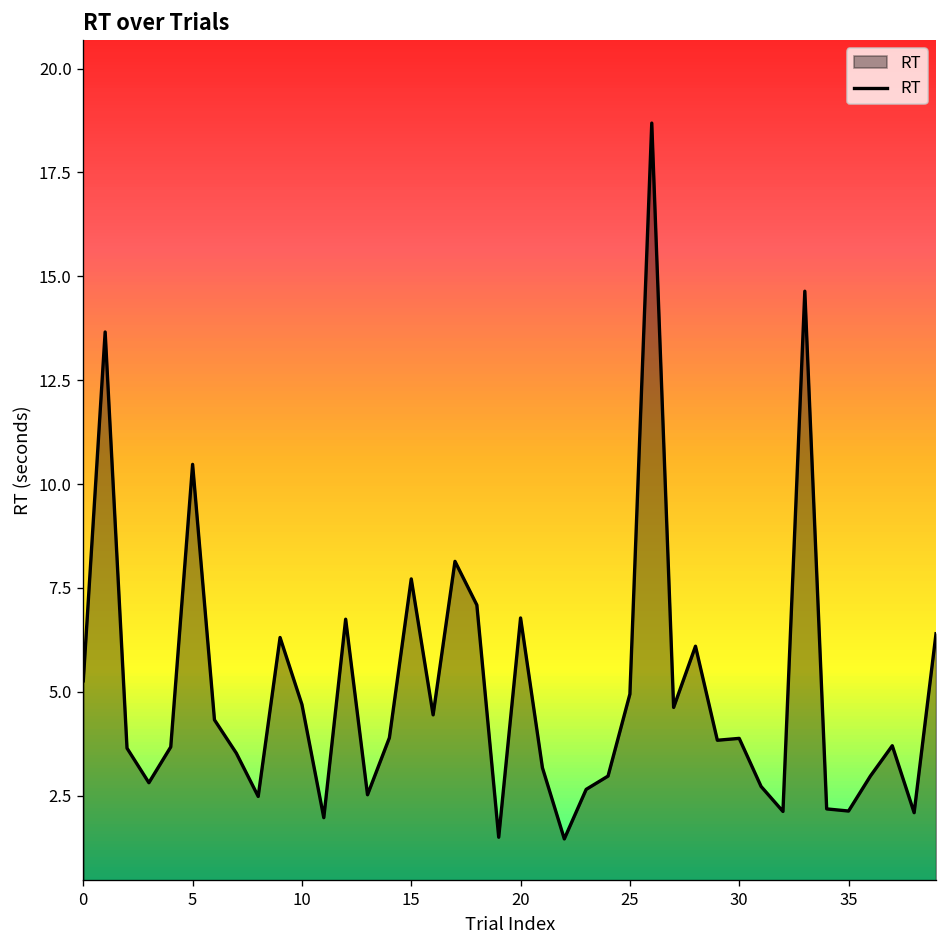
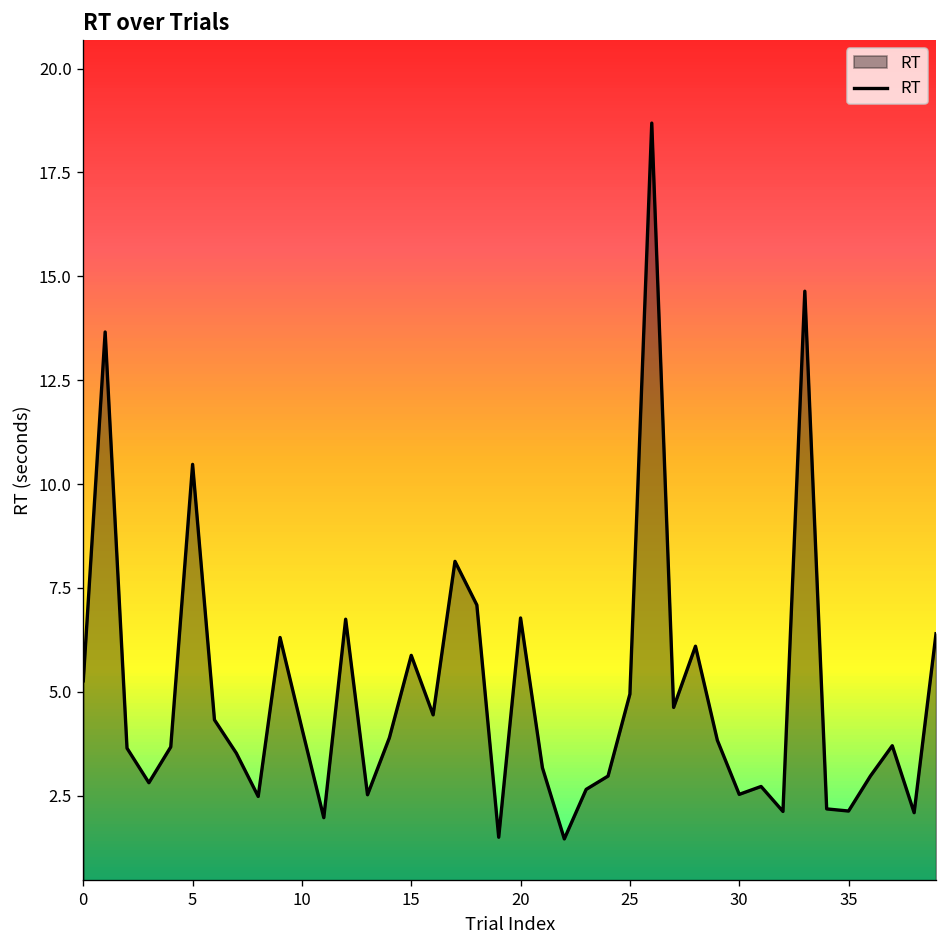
10: 4.7 -> 4.1
15: 7.7 -> 5.9
30: 3.9 -> 2.5
